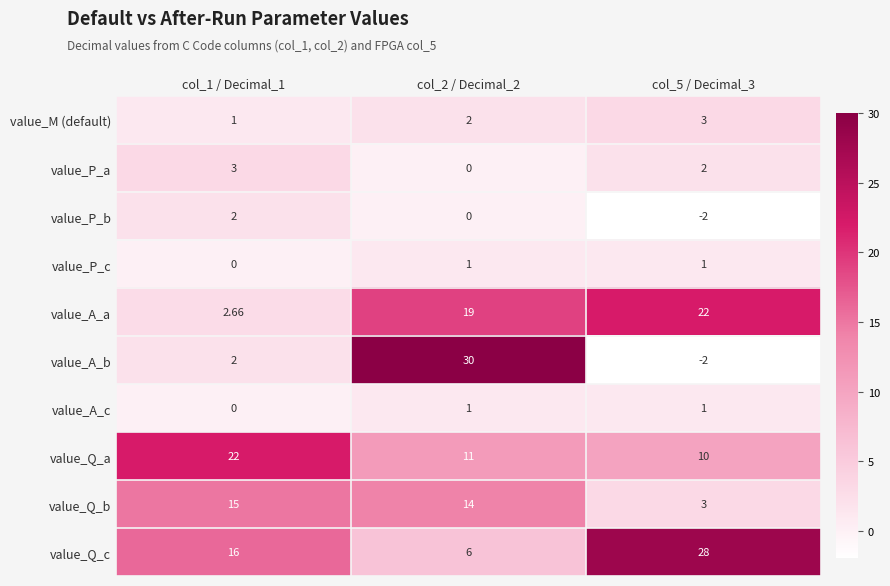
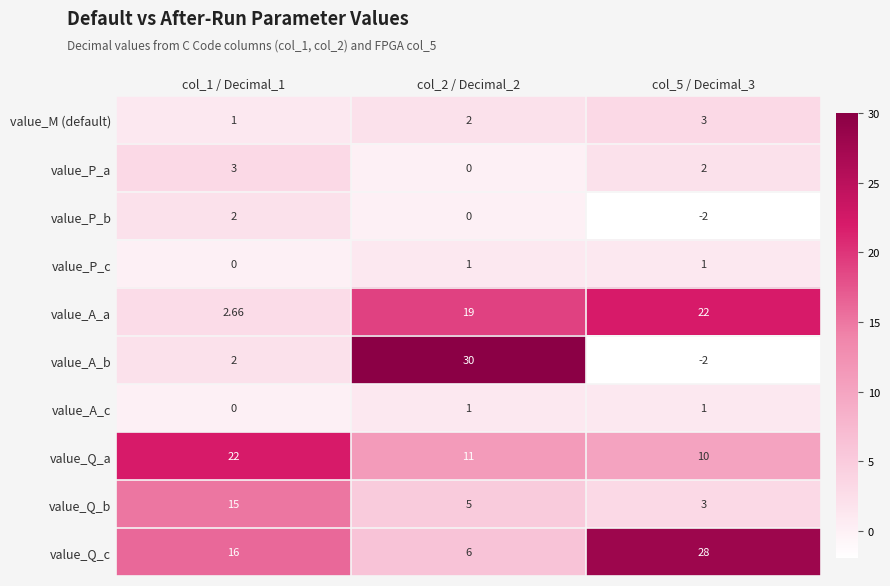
value_Q_b, col_2 / Decimal_2: 14 -> 5
